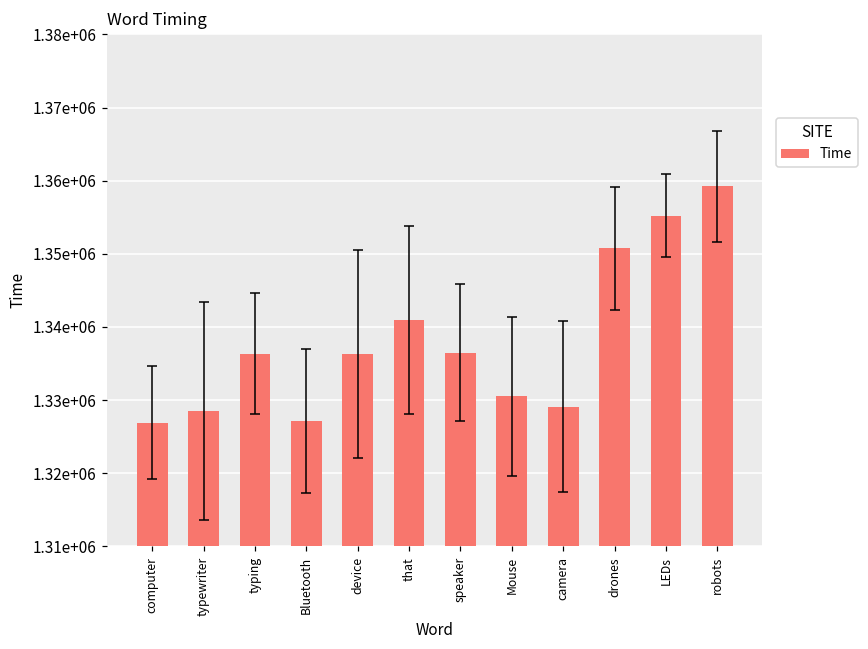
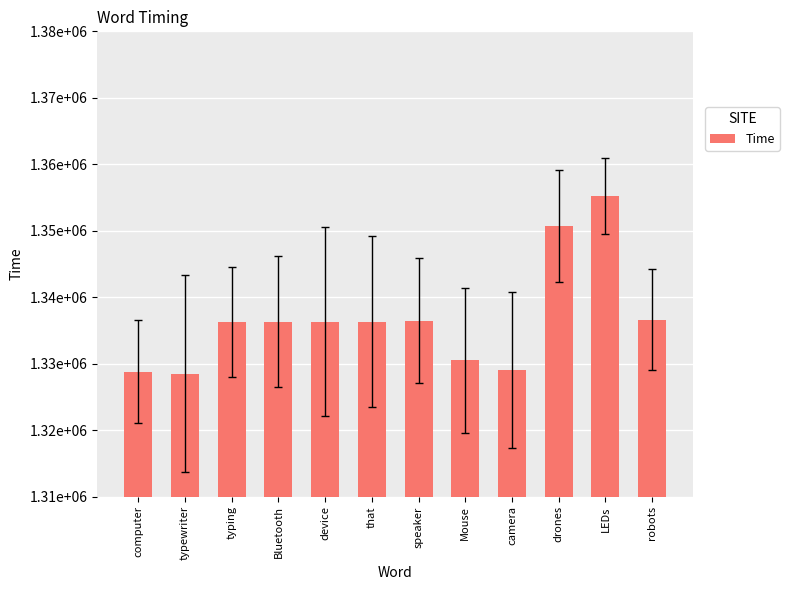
Time, computer: 1327000 -> 1329000
Time, Bluetooth: 1327000 -> 1336000
Time, that: 1341000 -> 1336000
Time, robots: 1359000 -> 1337000
